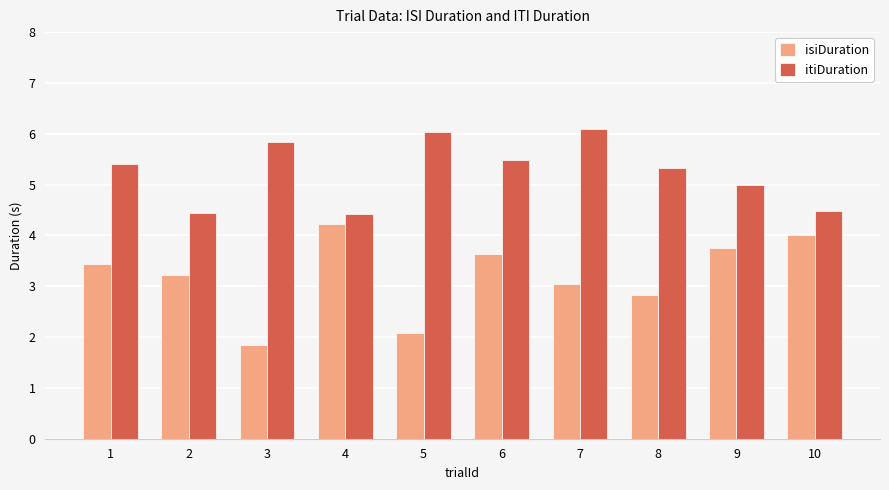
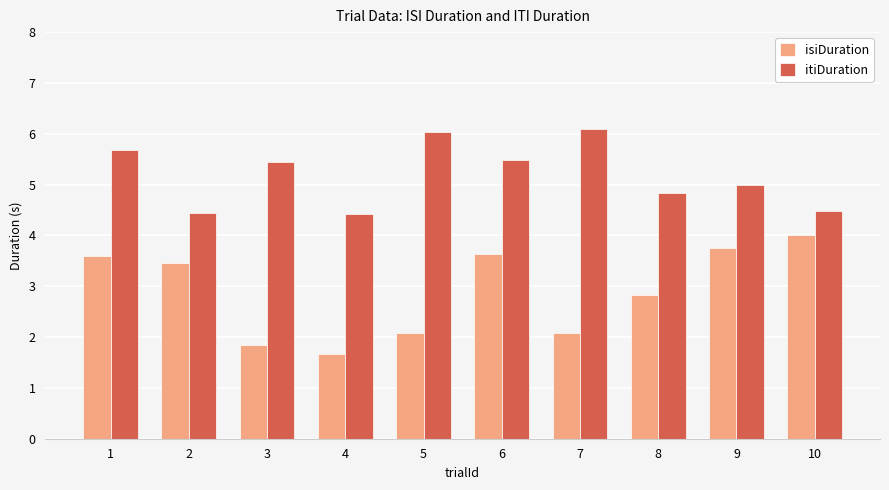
isiDuration, 1: 3.4 -> 3.6
itiDuration, 1: 5.4 -> 5.7
isiDuration, 2: 3.2 -> 3.5
itiDuration, 3: 5.8 -> 5.4
isiDuration, 4: 4.2 -> 1.7
isiDuration, 7: 3.0 -> 2.1
itiDuration, 8: 5.3 -> 4.8
